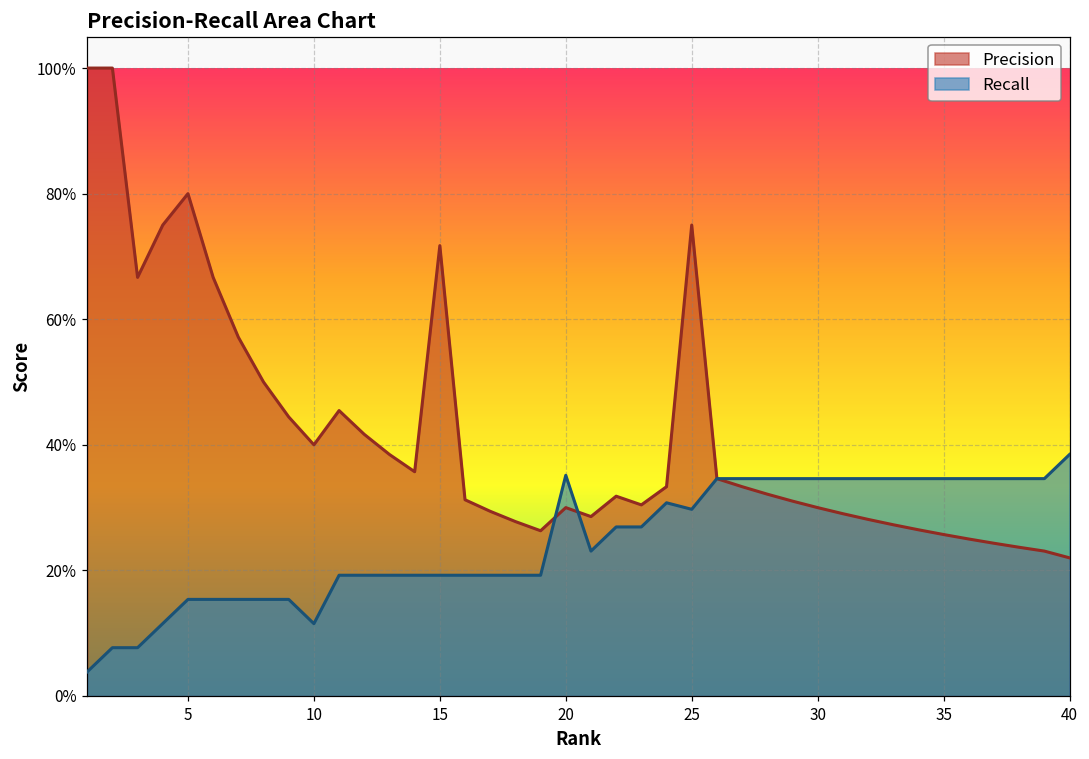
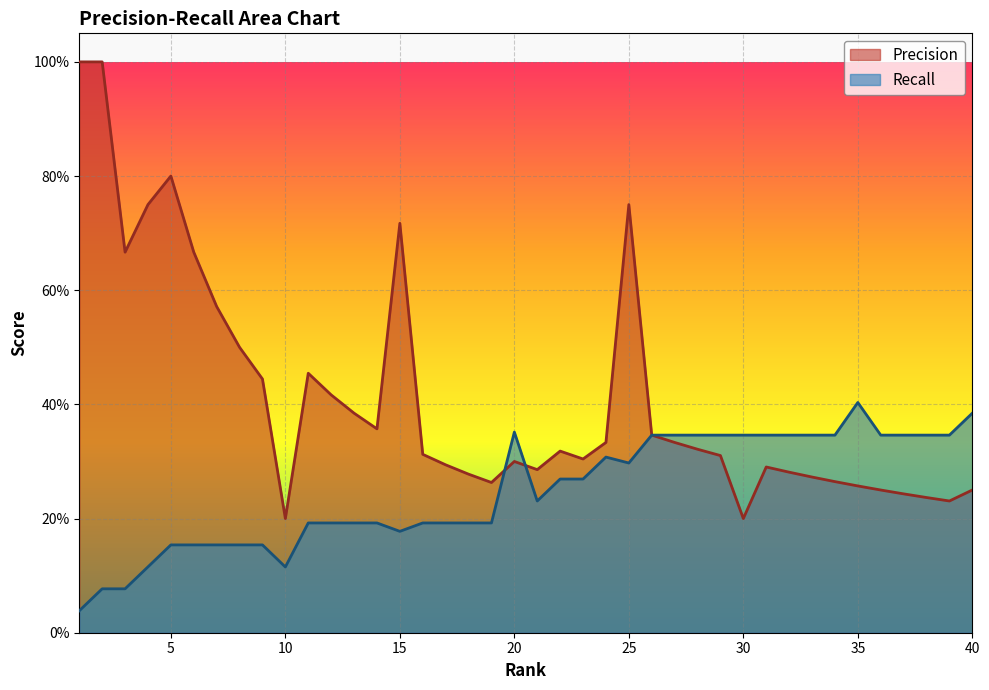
Precision, 10: 40% -> 20%
Recall, 15: 19% -> 18%
Precision, 30: 30% -> 20%
Recall, 35: 35% -> 40%
Precision, 40: 22% -> 25%
